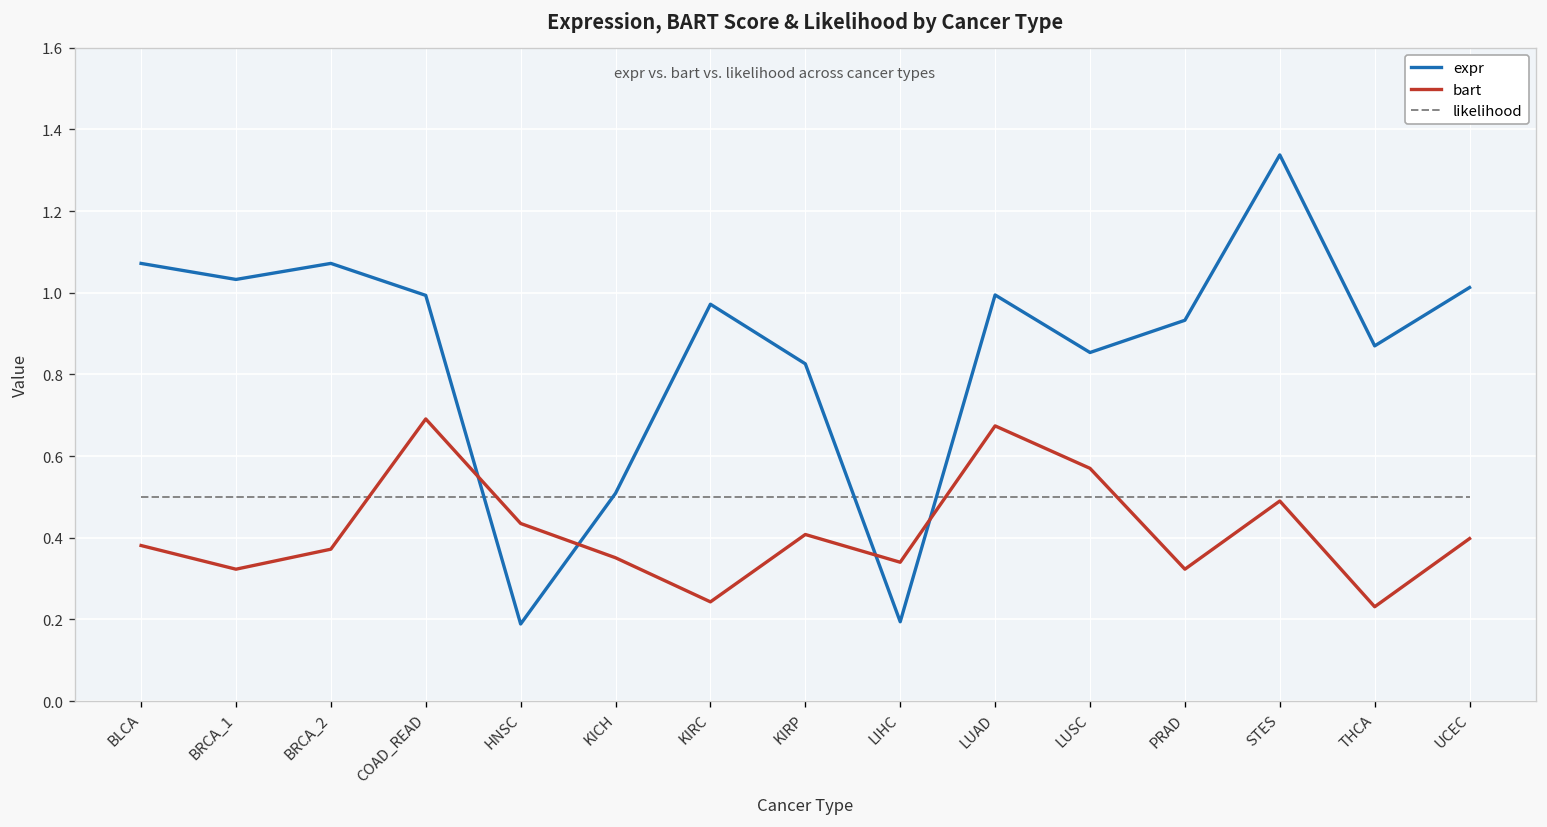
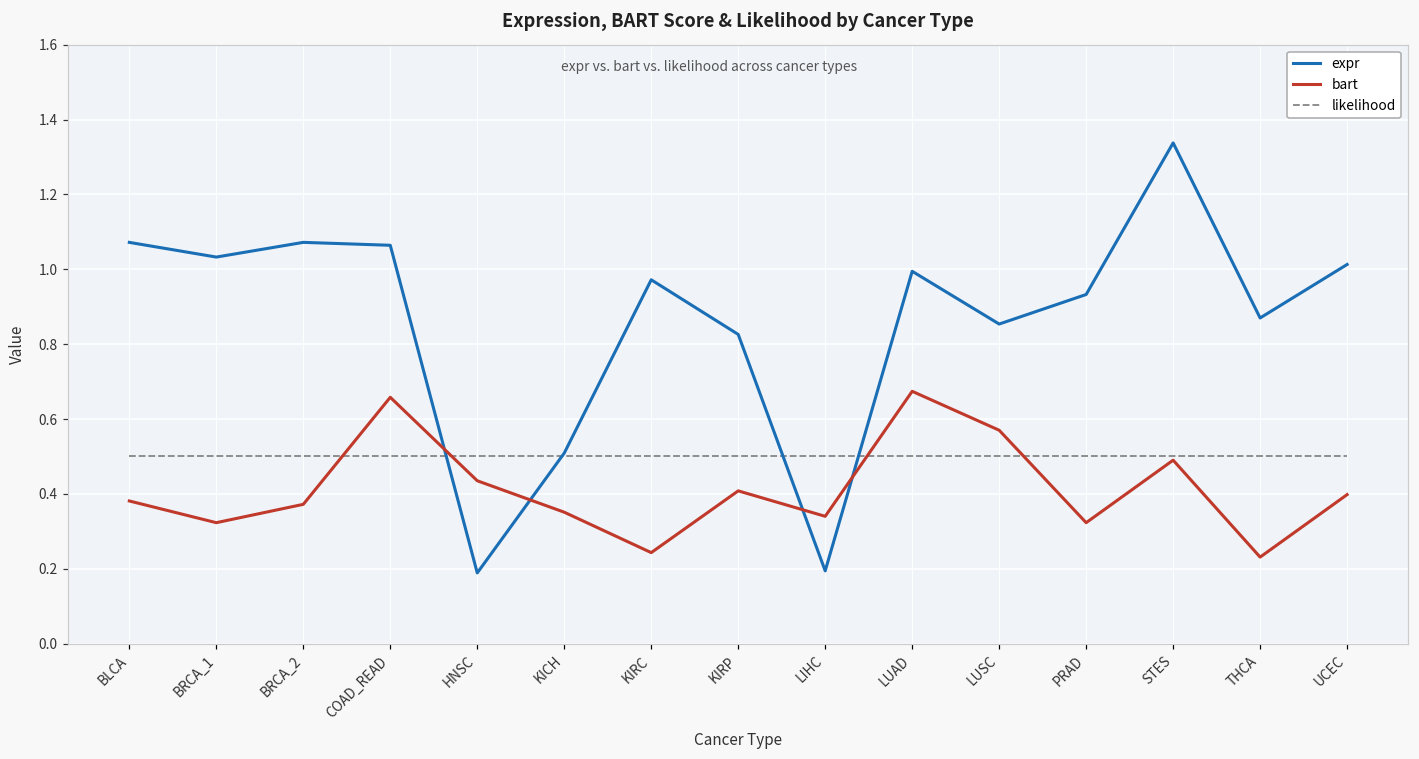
expr, COAD_READ: 0.99 -> 1.06
bart, COAD_READ: 0.69 -> 0.66
